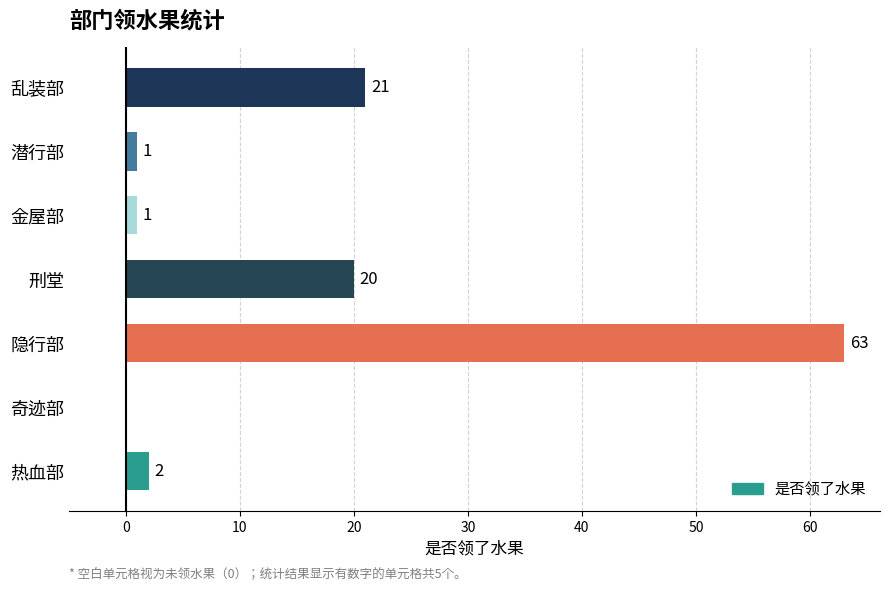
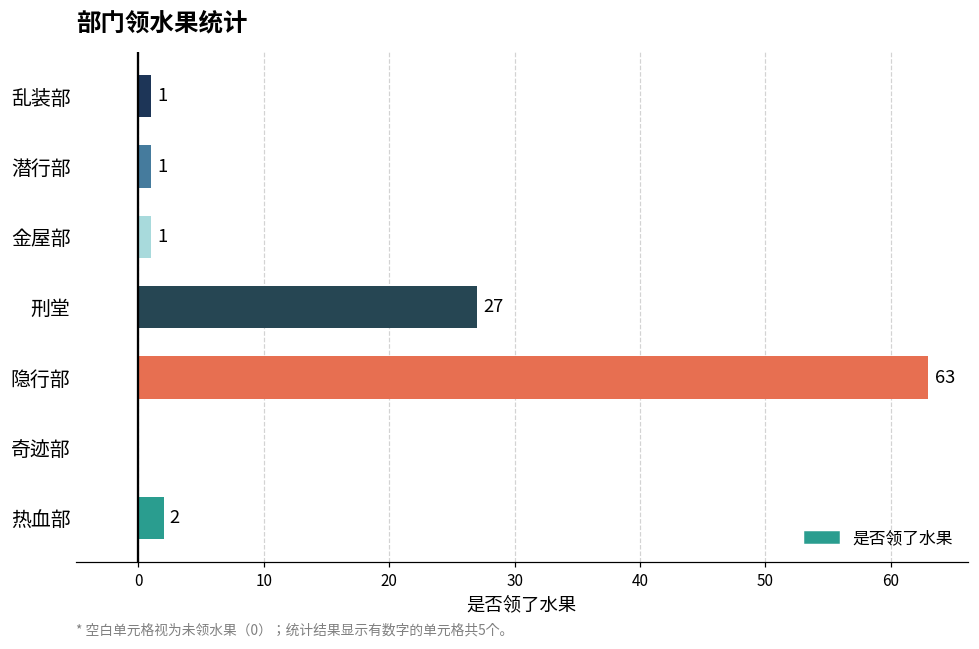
乱装部: 21 -> 1
刑堂: 20 -> 27
